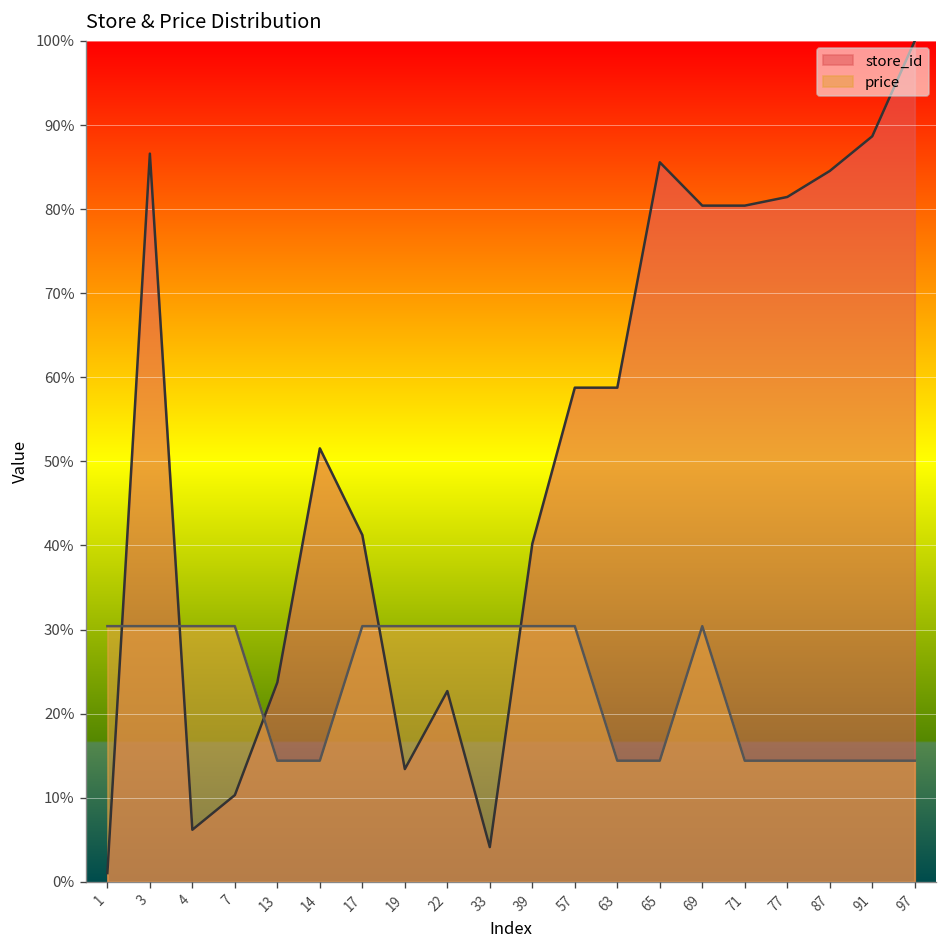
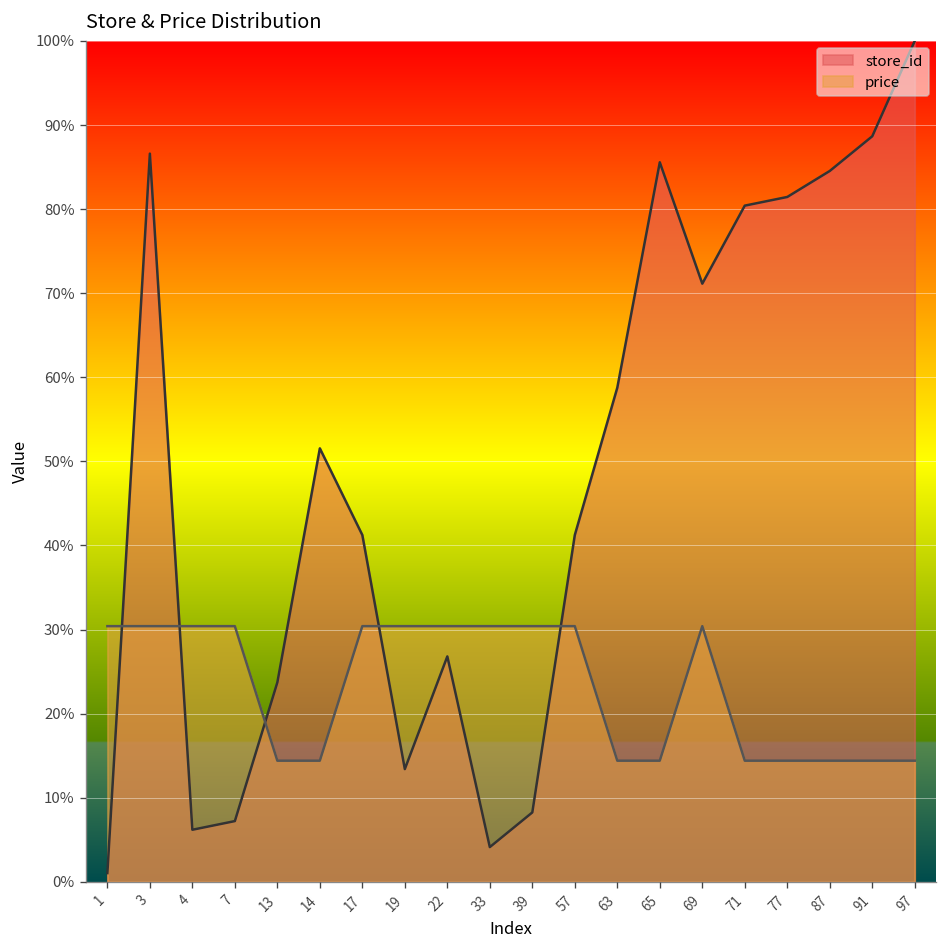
store_id, 7: 10% -> 7%
store_id, 22: 23% -> 27%
store_id, 39: 40% -> 8%
store_id, 57: 59% -> 41%
store_id, 69: 80% -> 71%
